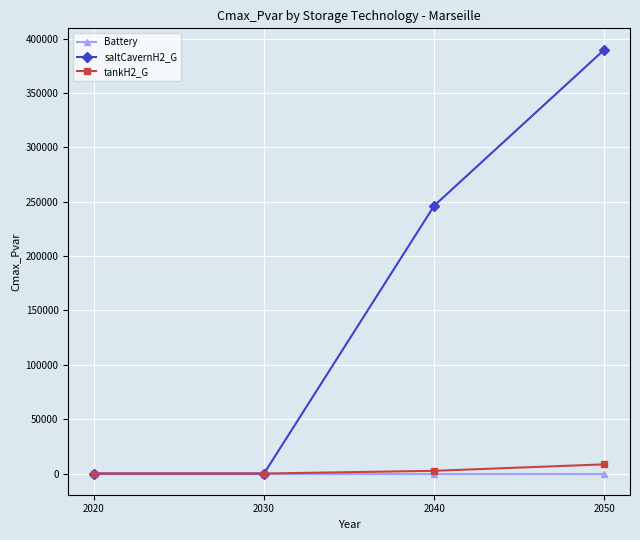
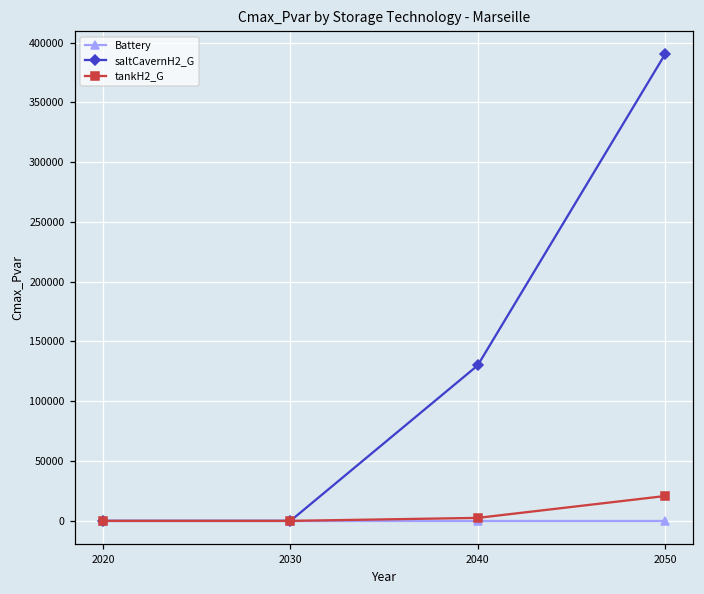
saltCavernH2_G, 2040: 246000 -> 130000
tankH2_G, 2050: 8000 -> 21000
